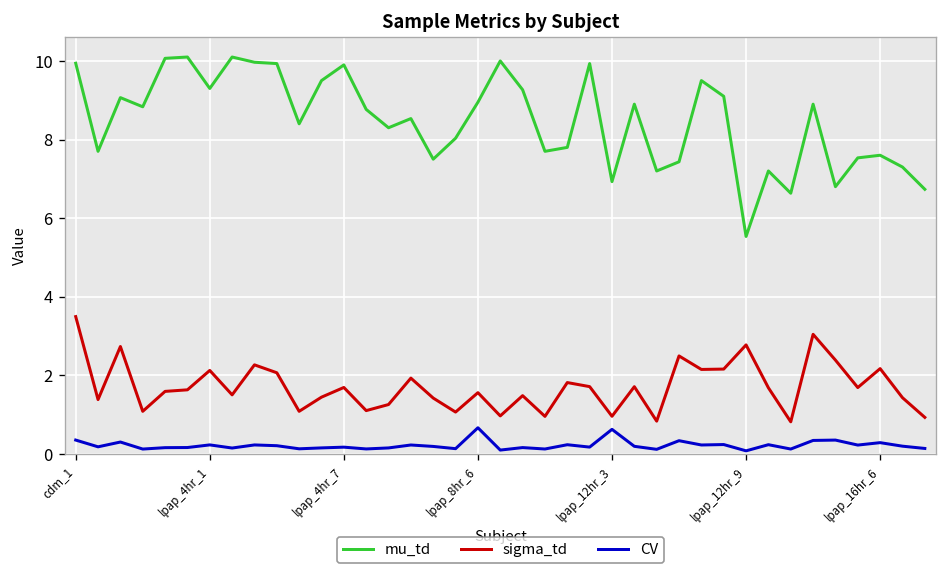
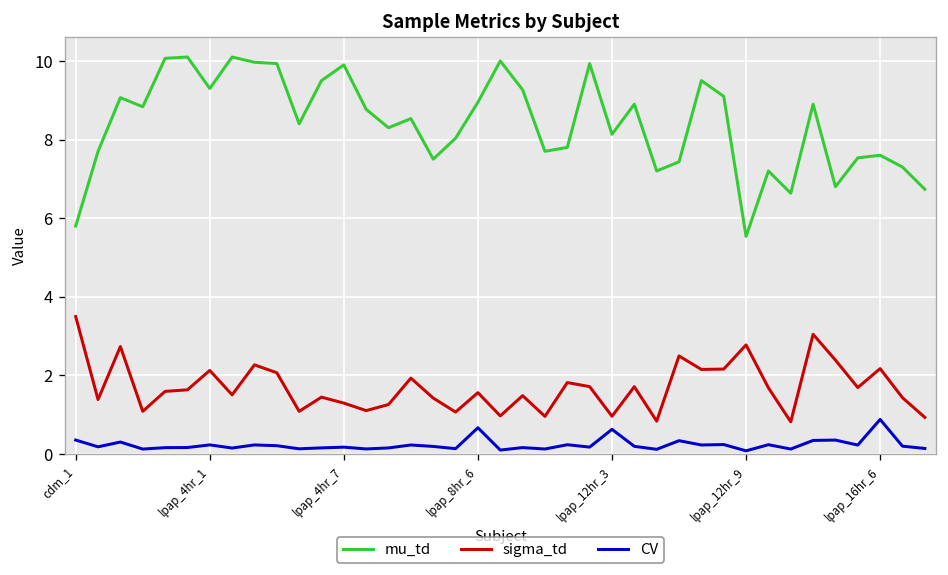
mu_td, cdm_1: 9.9 -> 5.8
sigma_td, lpap_4hr_7: 1.7 -> 1.3
mu_td, lpap_12hr_3: 6.9 -> 8.1
CV, lpap_16hr_6: 0.3 -> 0.9
